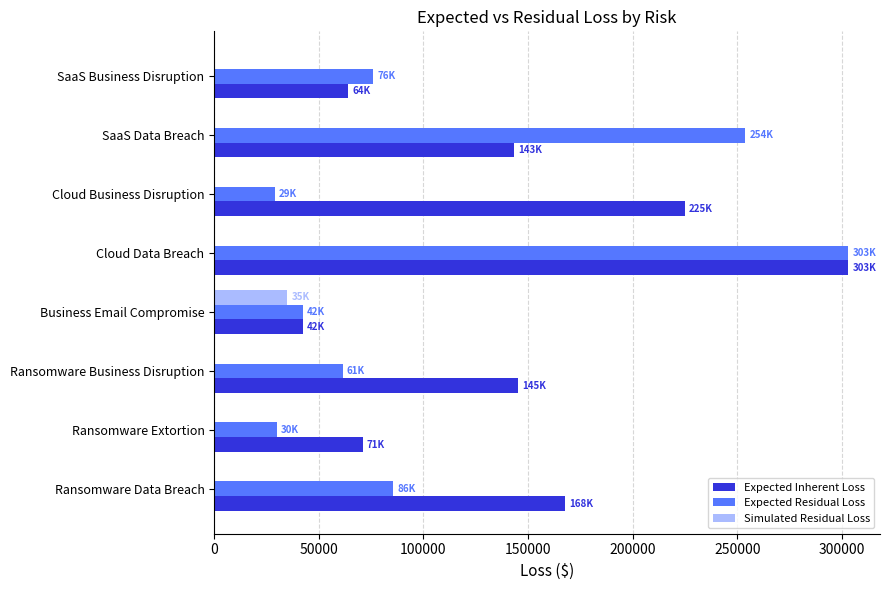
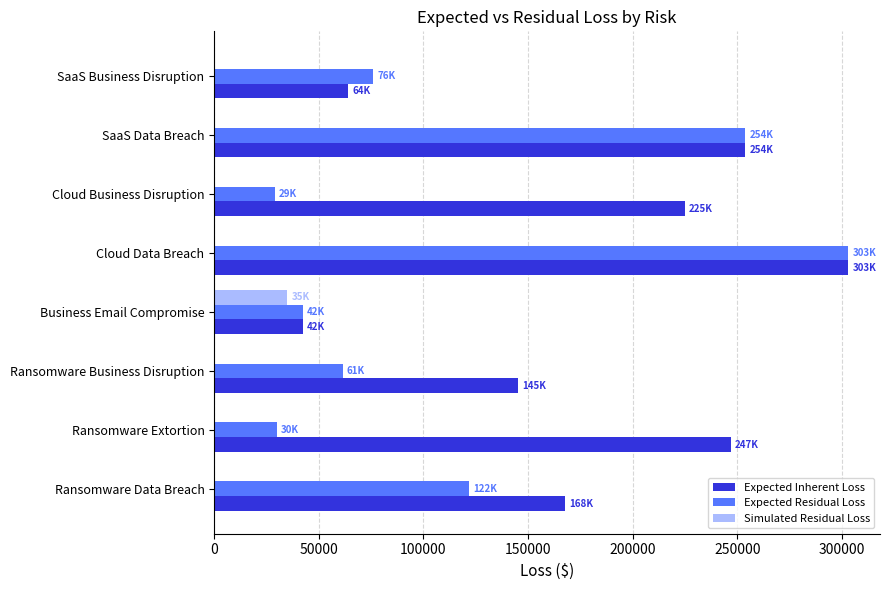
Expected Inherent Loss, SaaS Data Breach: 143K -> 254K
Expected Inherent Loss, Ransomware Extortion: 71K -> 247K
Expected Residual Loss, Ransomware Data Breach: 86K -> 122K
